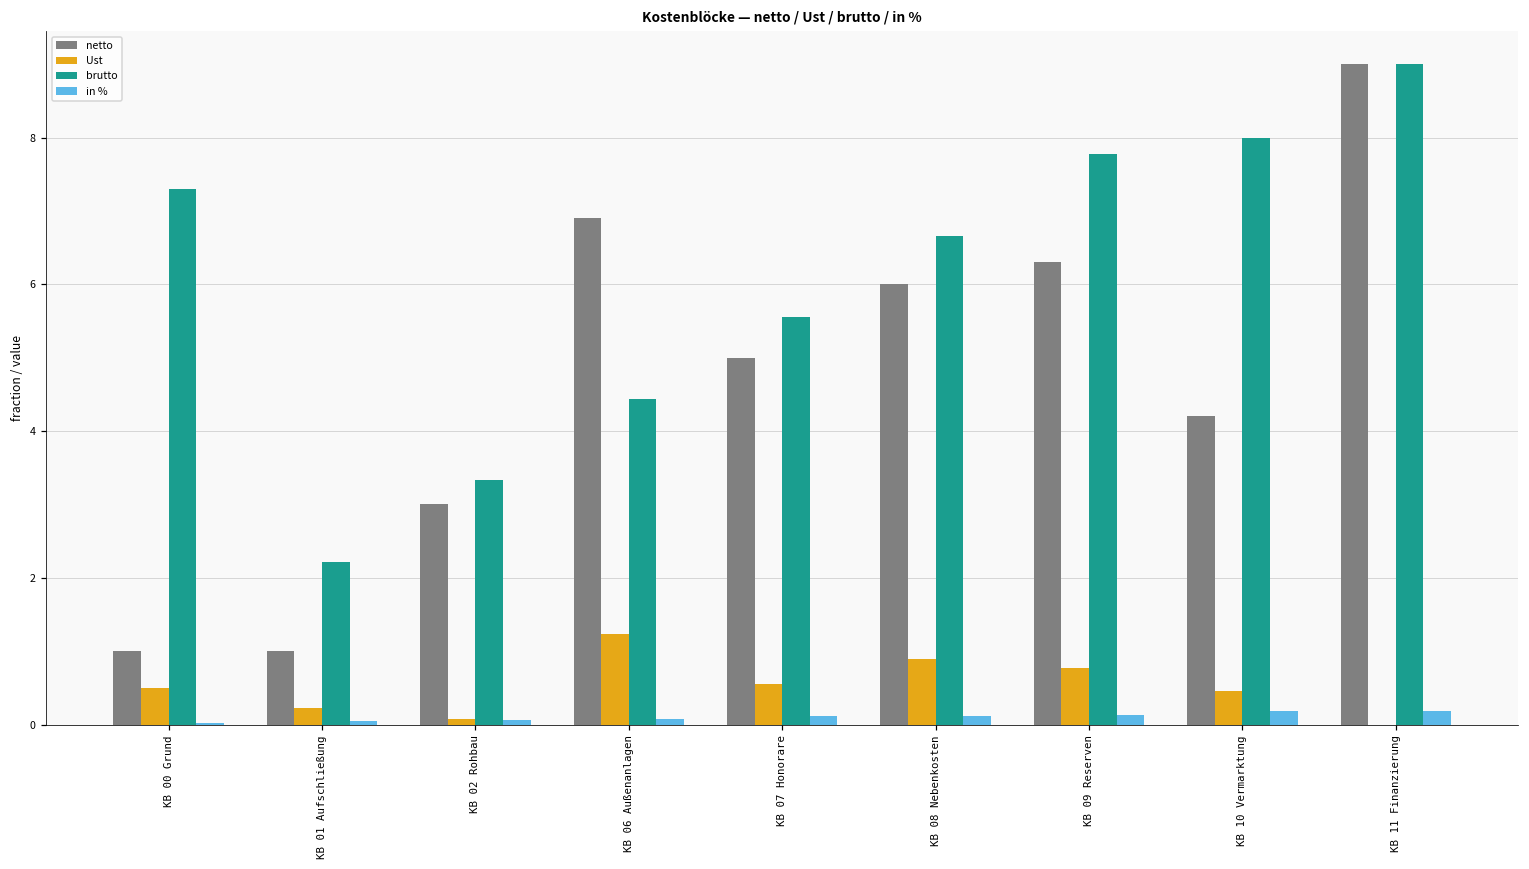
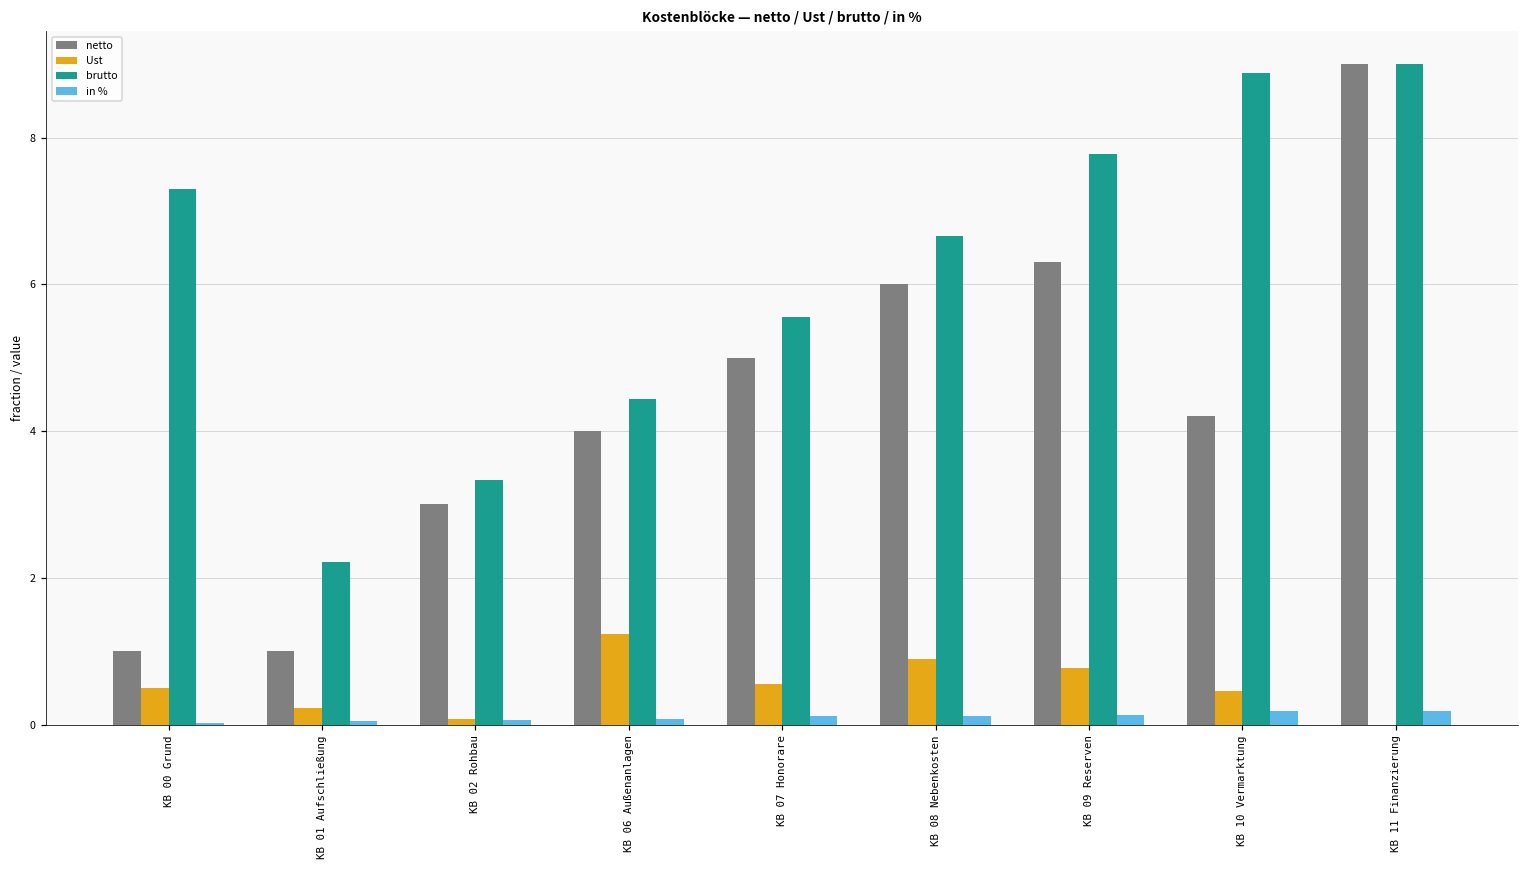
netto, KB 06 Außenanlagen: 6.9 -> 4.0
brutto, KB 10 Vermarktung: 8.0 -> 8.9
